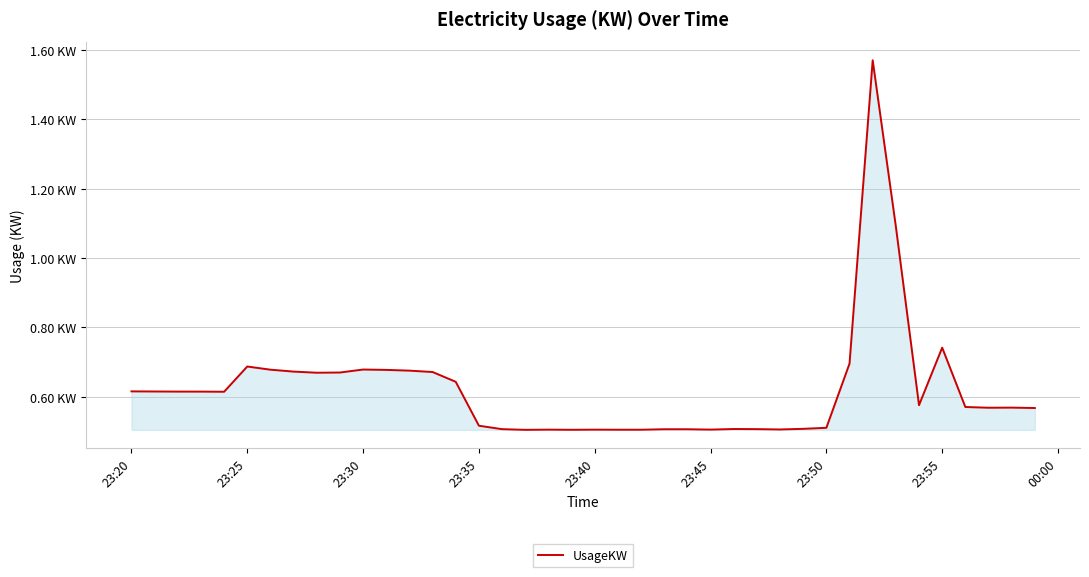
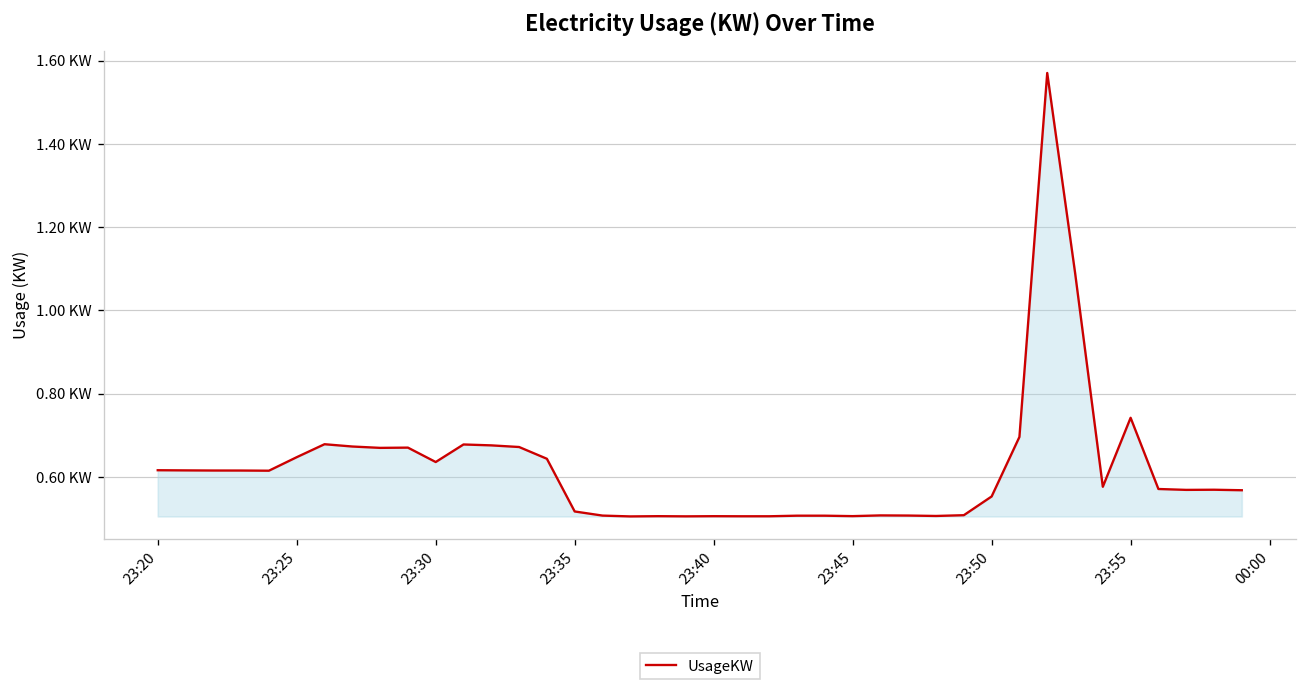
23:25: 0.69 KW -> 0.65 KW
23:30: 0.68 KW -> 0.64 KW
23:50: 0.51 KW -> 0.55 KW
